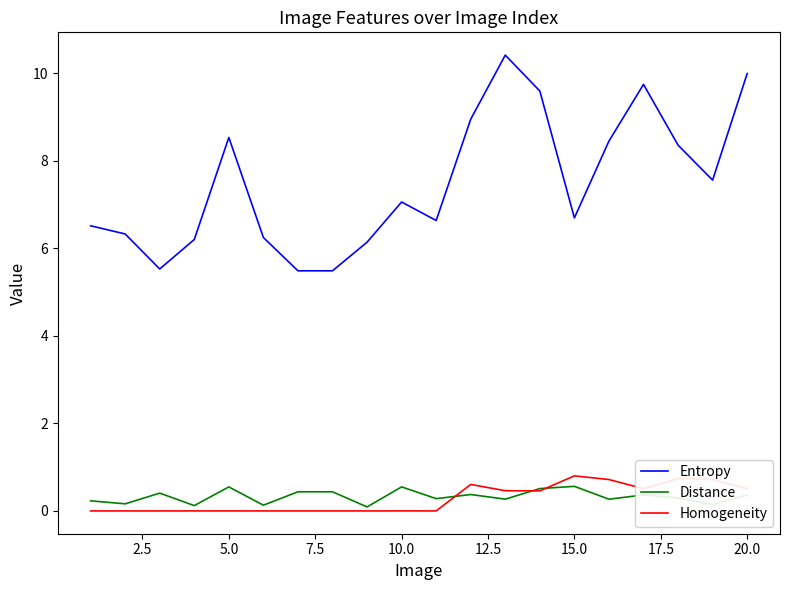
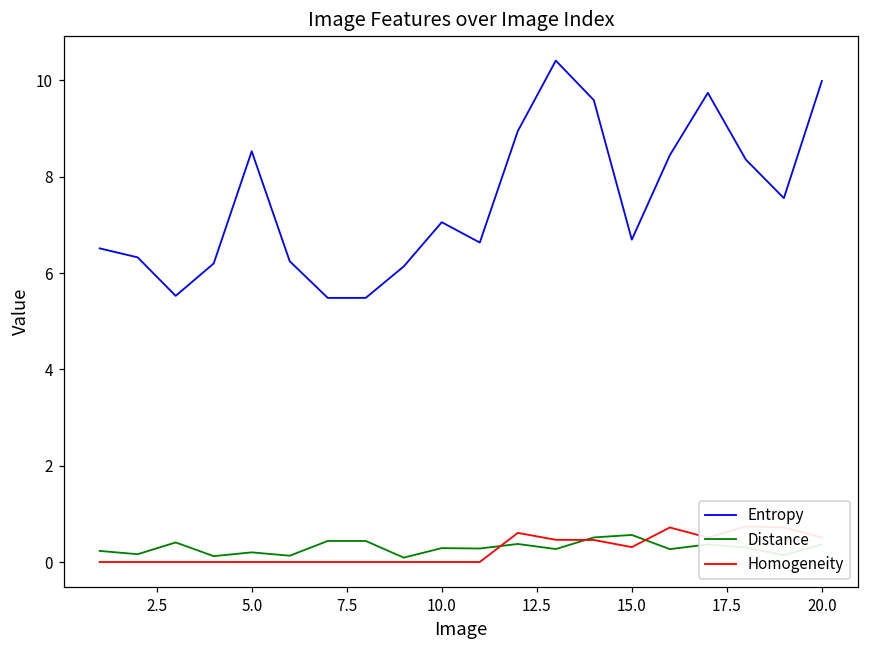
Distance, 5.0: 0.5 -> 0.2
Distance, 10.0: 0.6 -> 0.3
Homogeneity, 15.0: 0.8 -> 0.3
